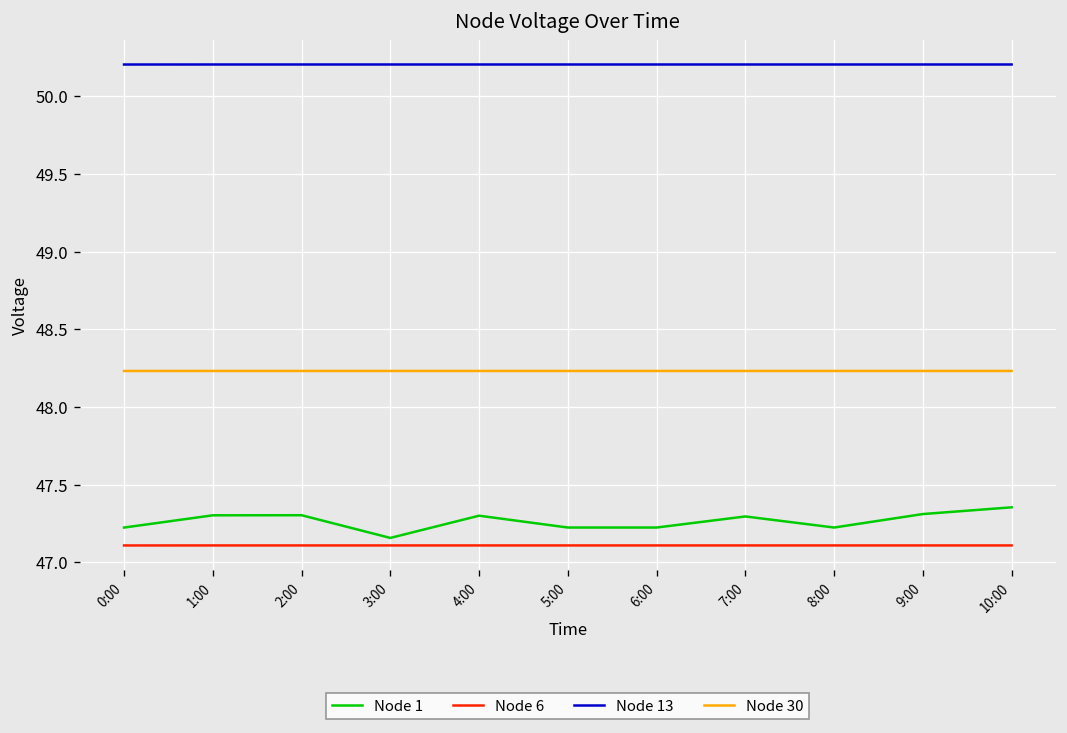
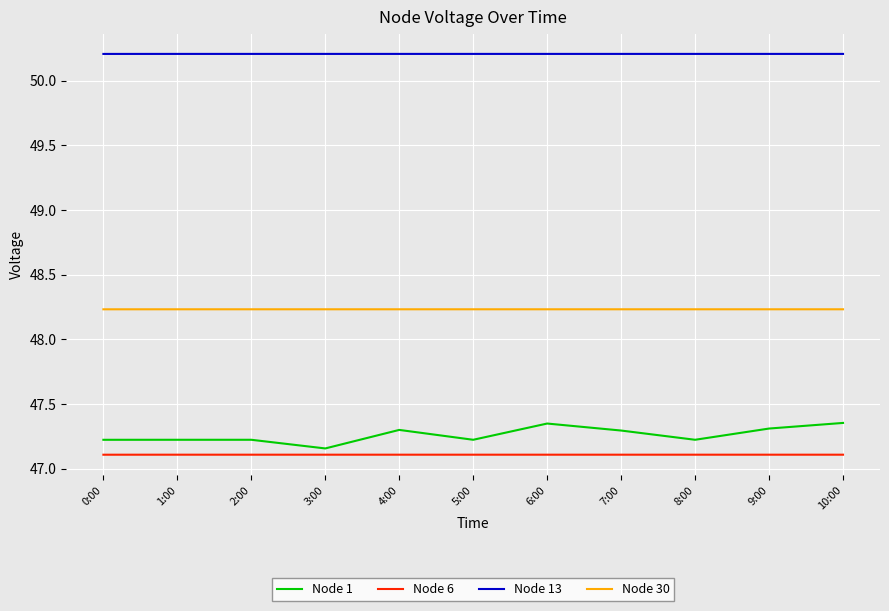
Node 1, 1:00: 47.30 -> 47.22
Node 1, 2:00: 47.30 -> 47.22
Node 1, 6:00: 47.22 -> 47.35
